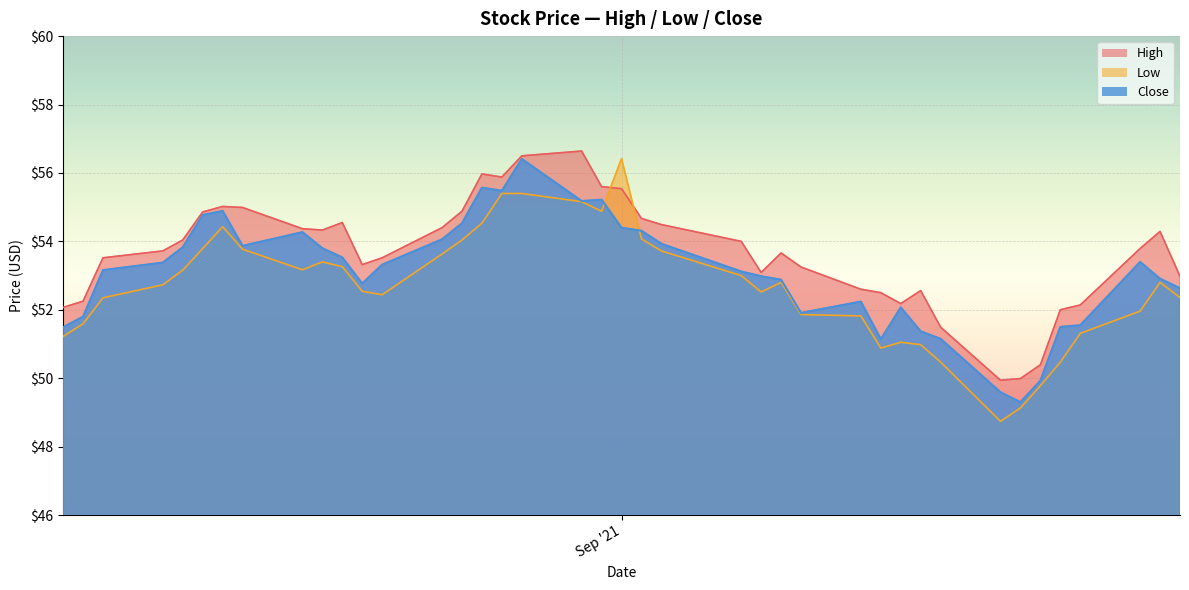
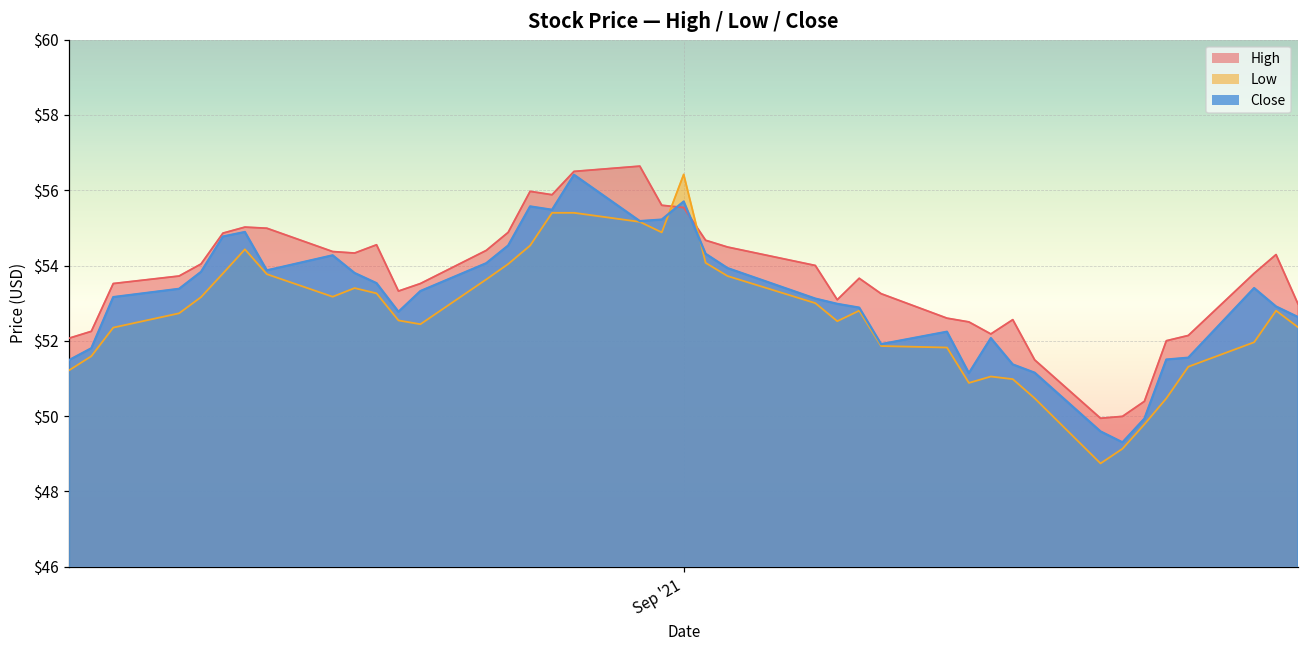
Close, Sep '21: $54.4 -> $55.7
